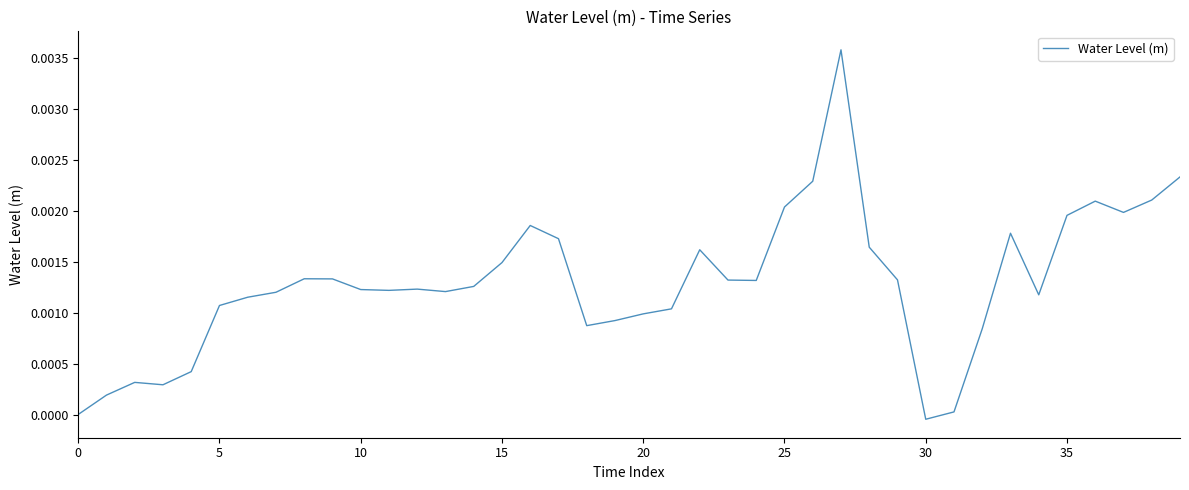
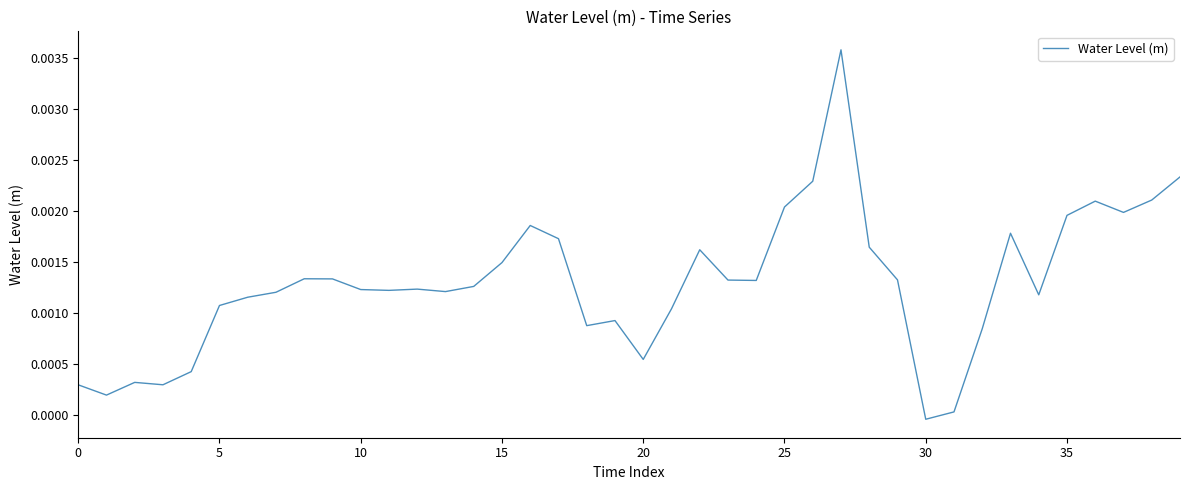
0: 0.00000 -> 0.00029
20: 0.00099 -> 0.00054
